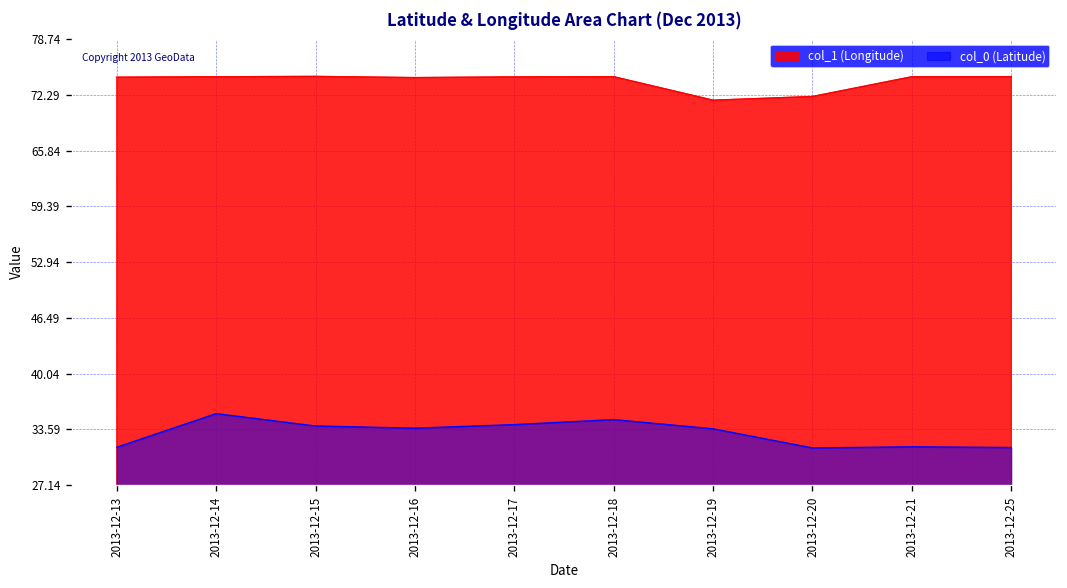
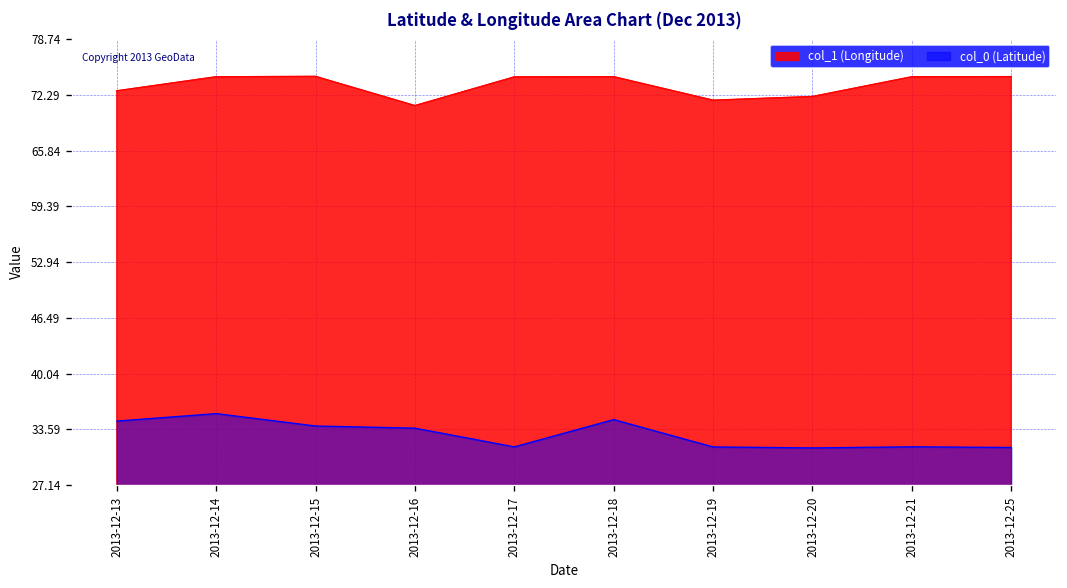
col_1 (Longitude), 2013-12-13: 74 -> 73
col_0 (Latitude), 2013-12-13: 32 -> 35
col_1 (Longitude), 2013-12-16: 74 -> 71
col_0 (Latitude), 2013-12-17: 34 -> 32
col_0 (Latitude), 2013-12-19: 34 -> 32
